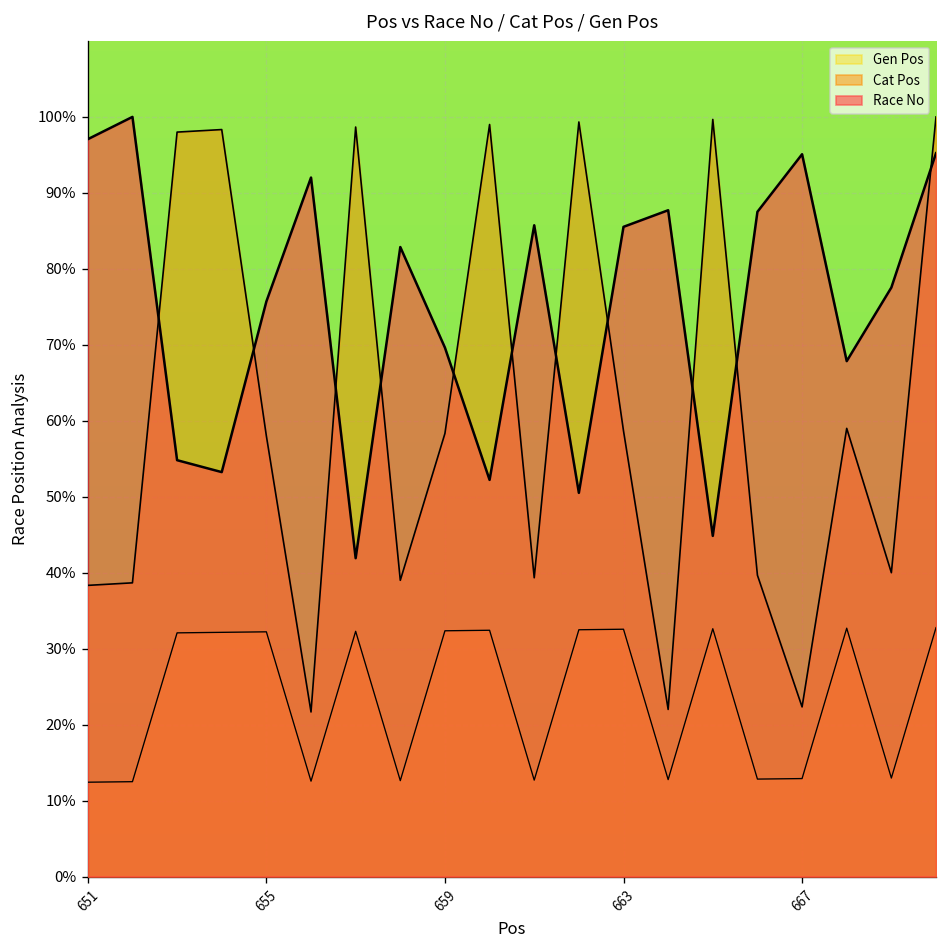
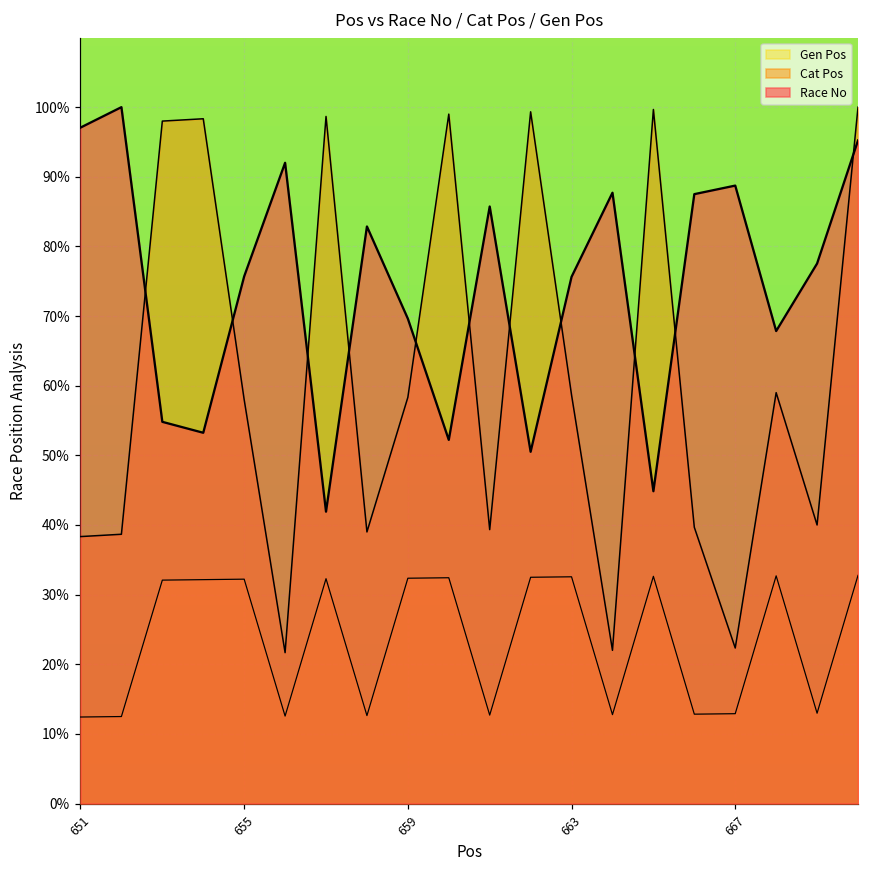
Race No, 663: 86% -> 76%
Race No, 667: 95% -> 89%
